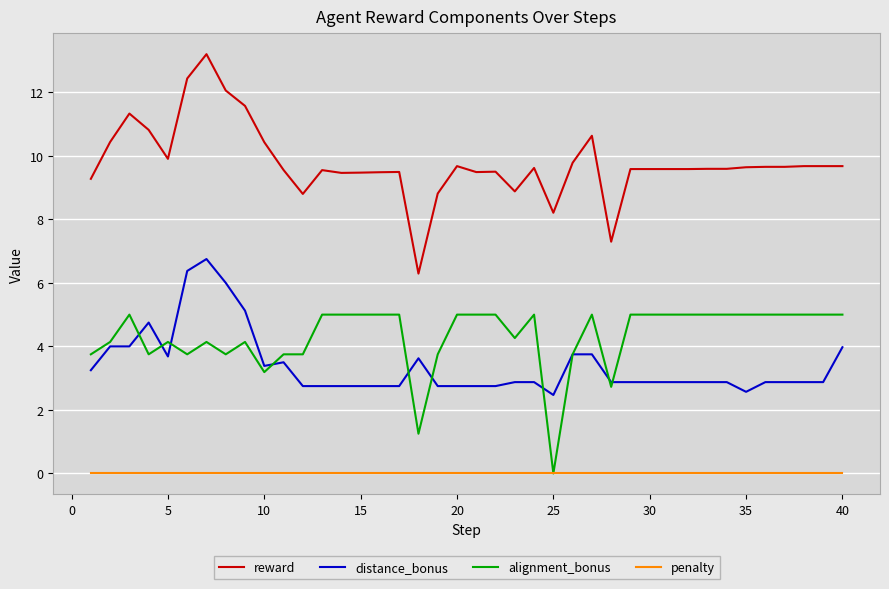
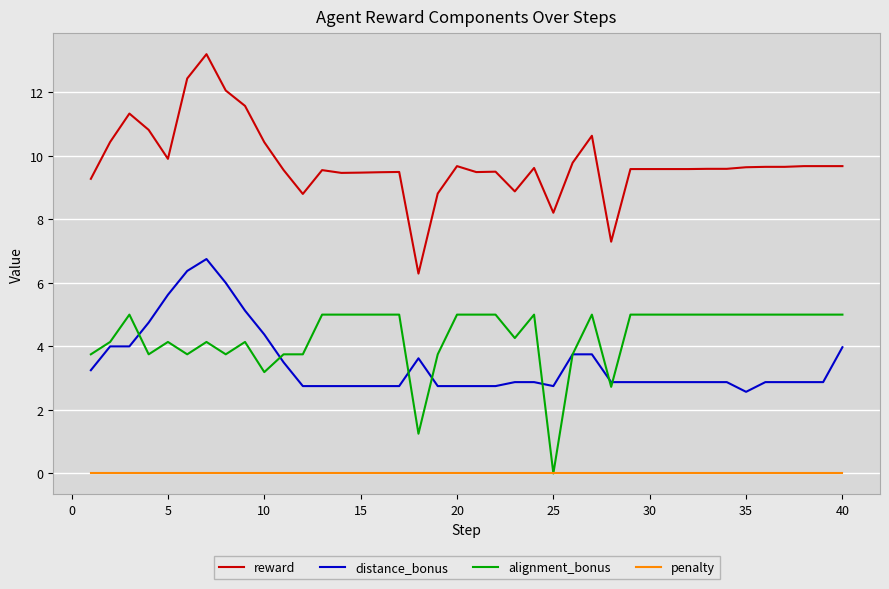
distance_bonus, 5: 3.7 -> 5.6
distance_bonus, 10: 3.4 -> 4.4
distance_bonus, 25: 2.5 -> 2.8
